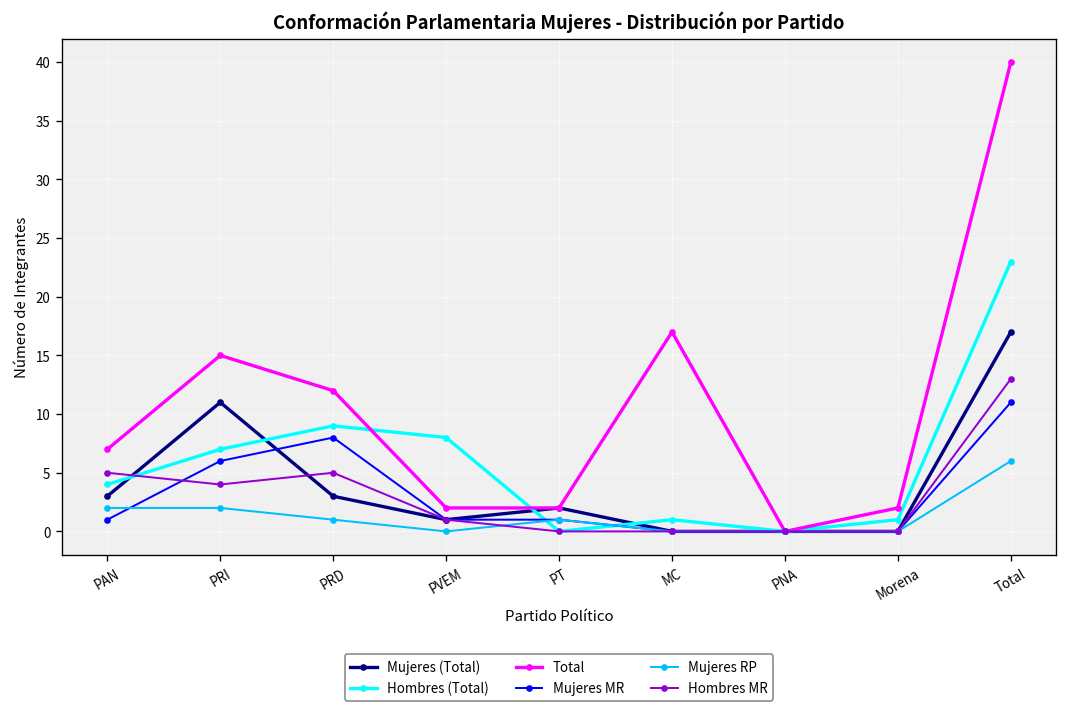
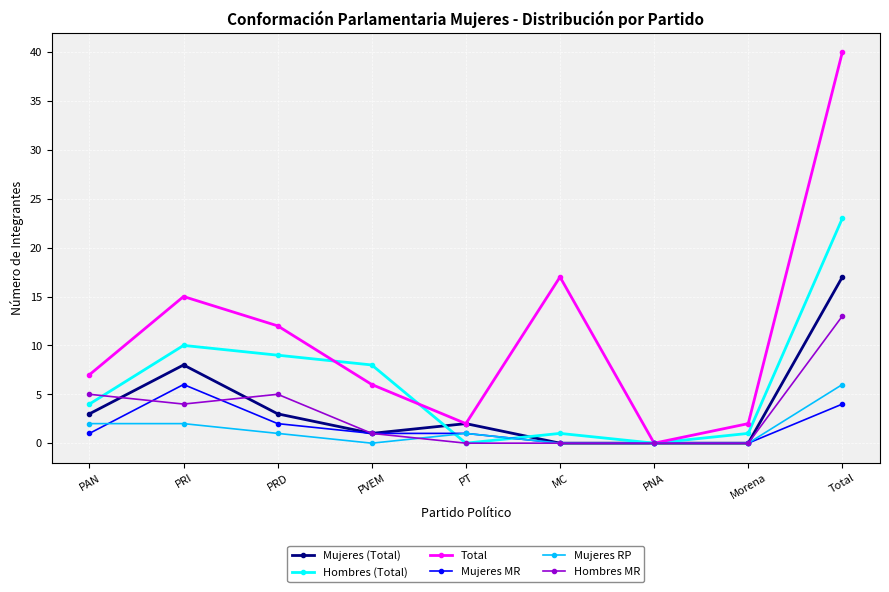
Mujeres (Total), PRI: 11 -> 8
Hombres (Total), PRI: 7 -> 10
Mujeres MR, PRD: 8 -> 2
Total, PVEM: 2 -> 6
Mujeres MR, Total: 11 -> 4
